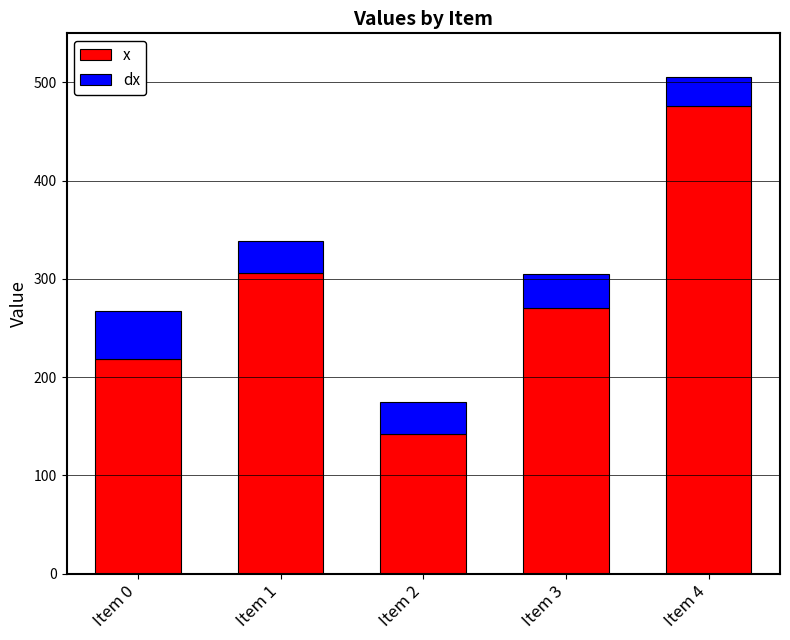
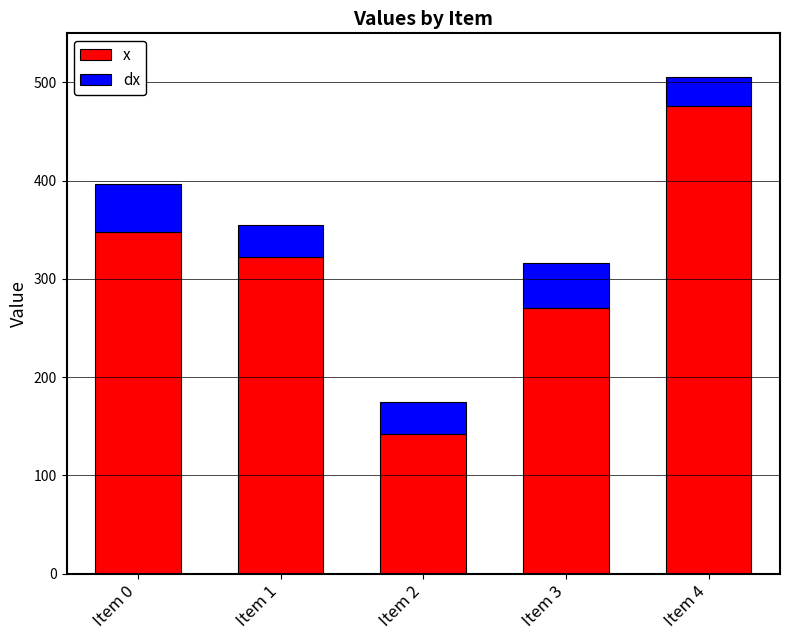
x, Item 0: 220 -> 350
x, Item 1: 310 -> 320
dx, Item 3: 30 -> 50
